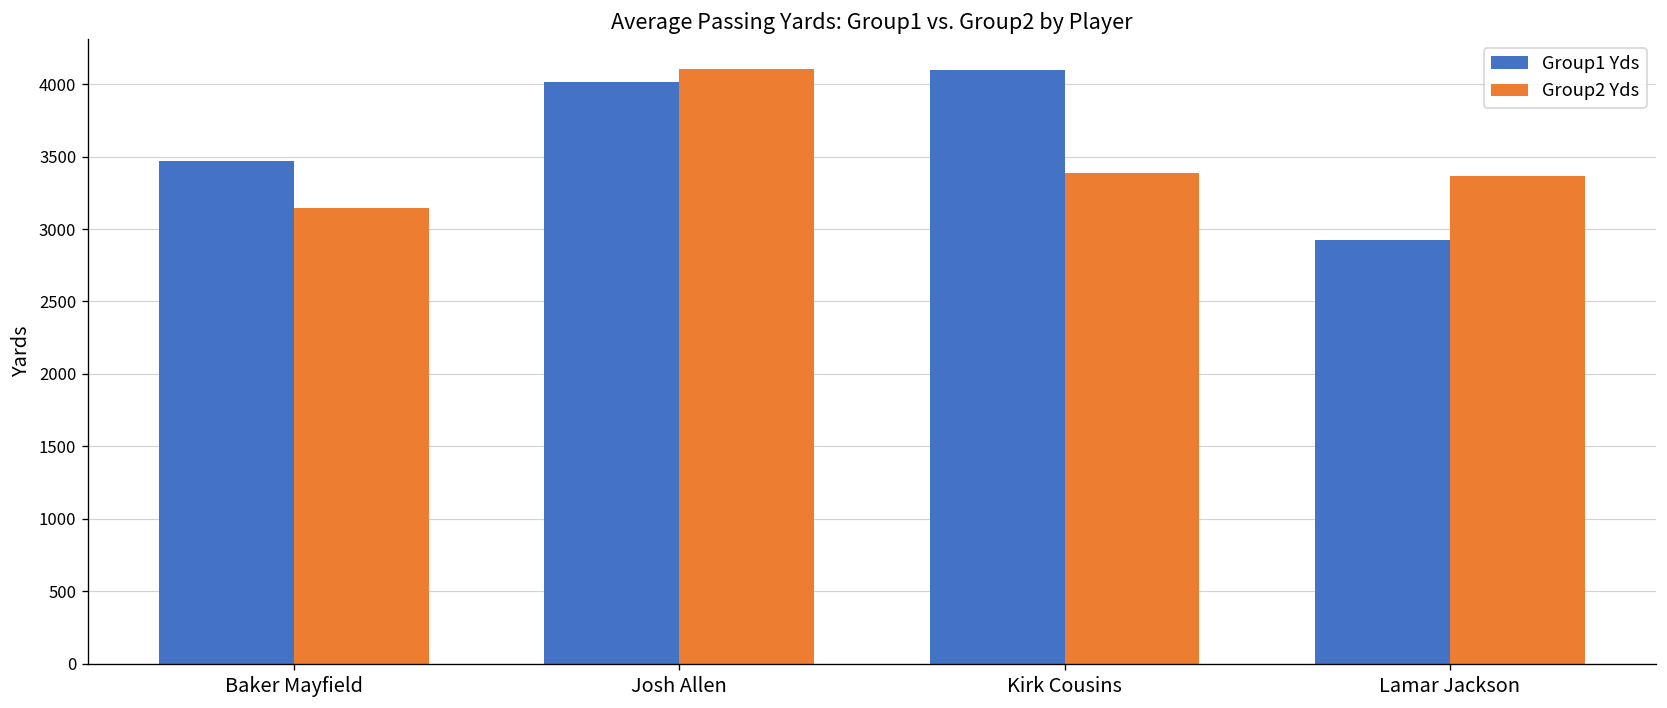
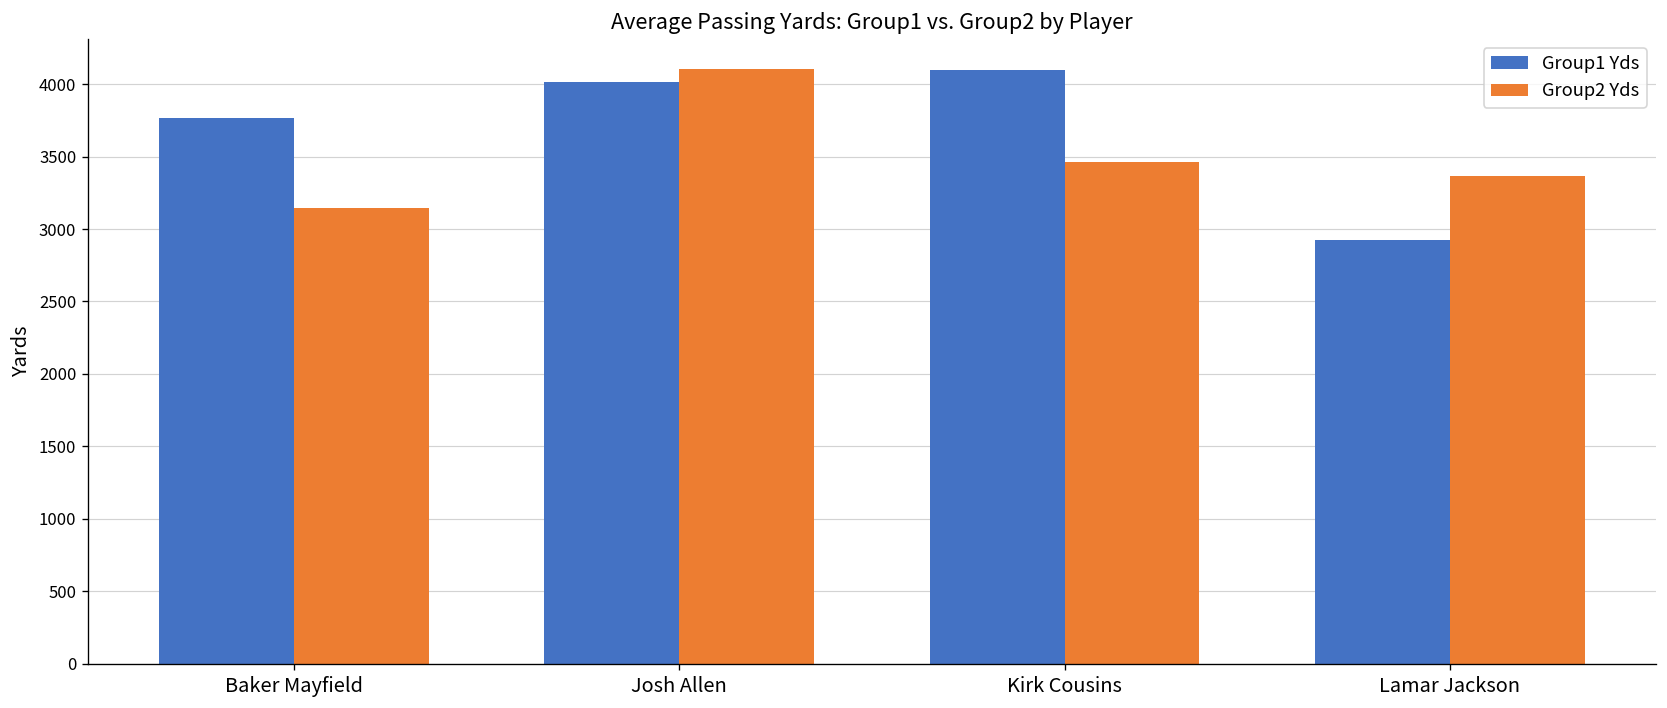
Group1 Yds, Baker Mayfield: 3470 -> 3760
Group2 Yds, Kirk Cousins: 3380 -> 3460
